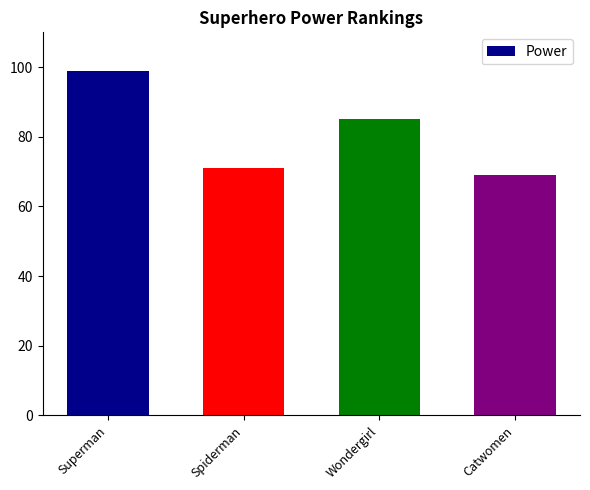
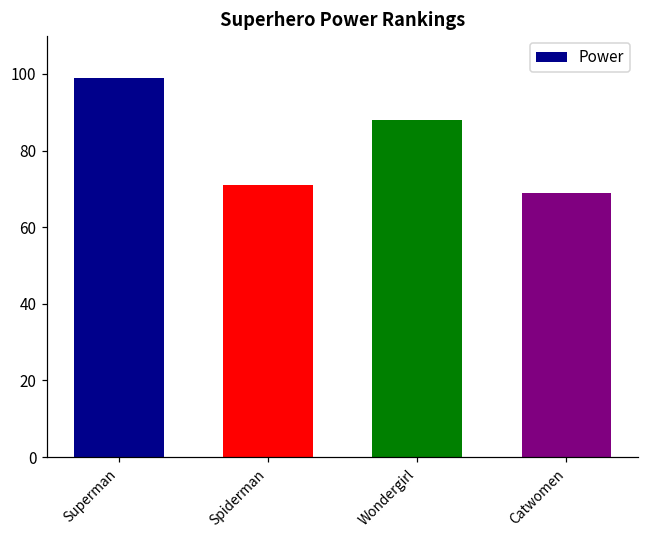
Wondergirl: 85 -> 88
